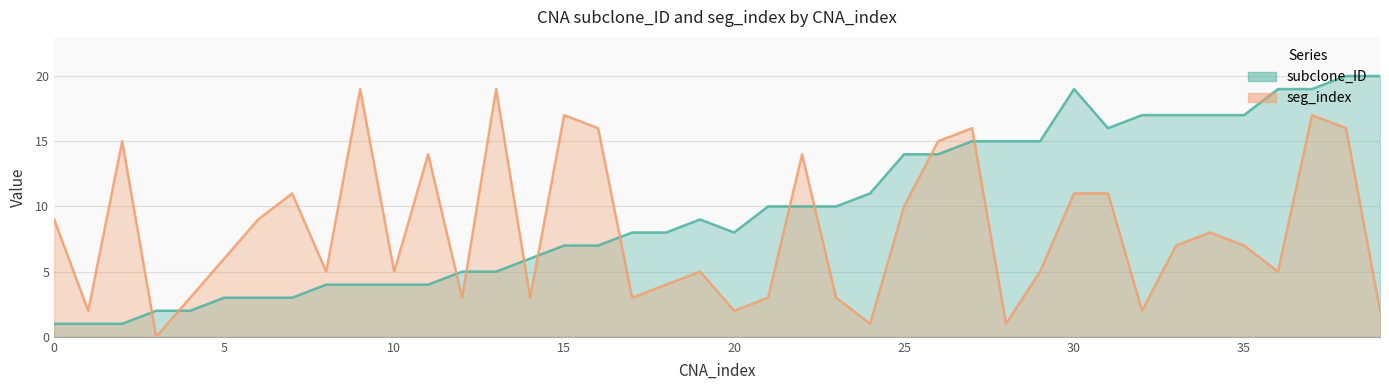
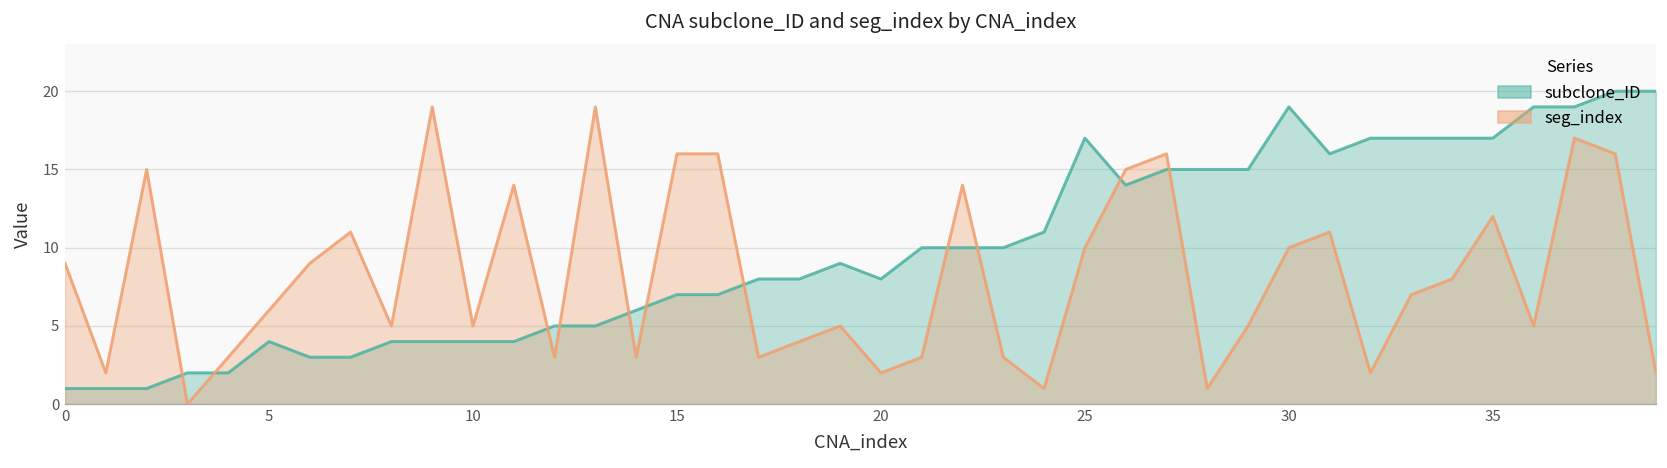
subclone_ID, 5: 3 -> 4
seg_index, 15: 17 -> 16
subclone_ID, 25: 14 -> 17
seg_index, 30: 11 -> 10
seg_index, 35: 7 -> 12
